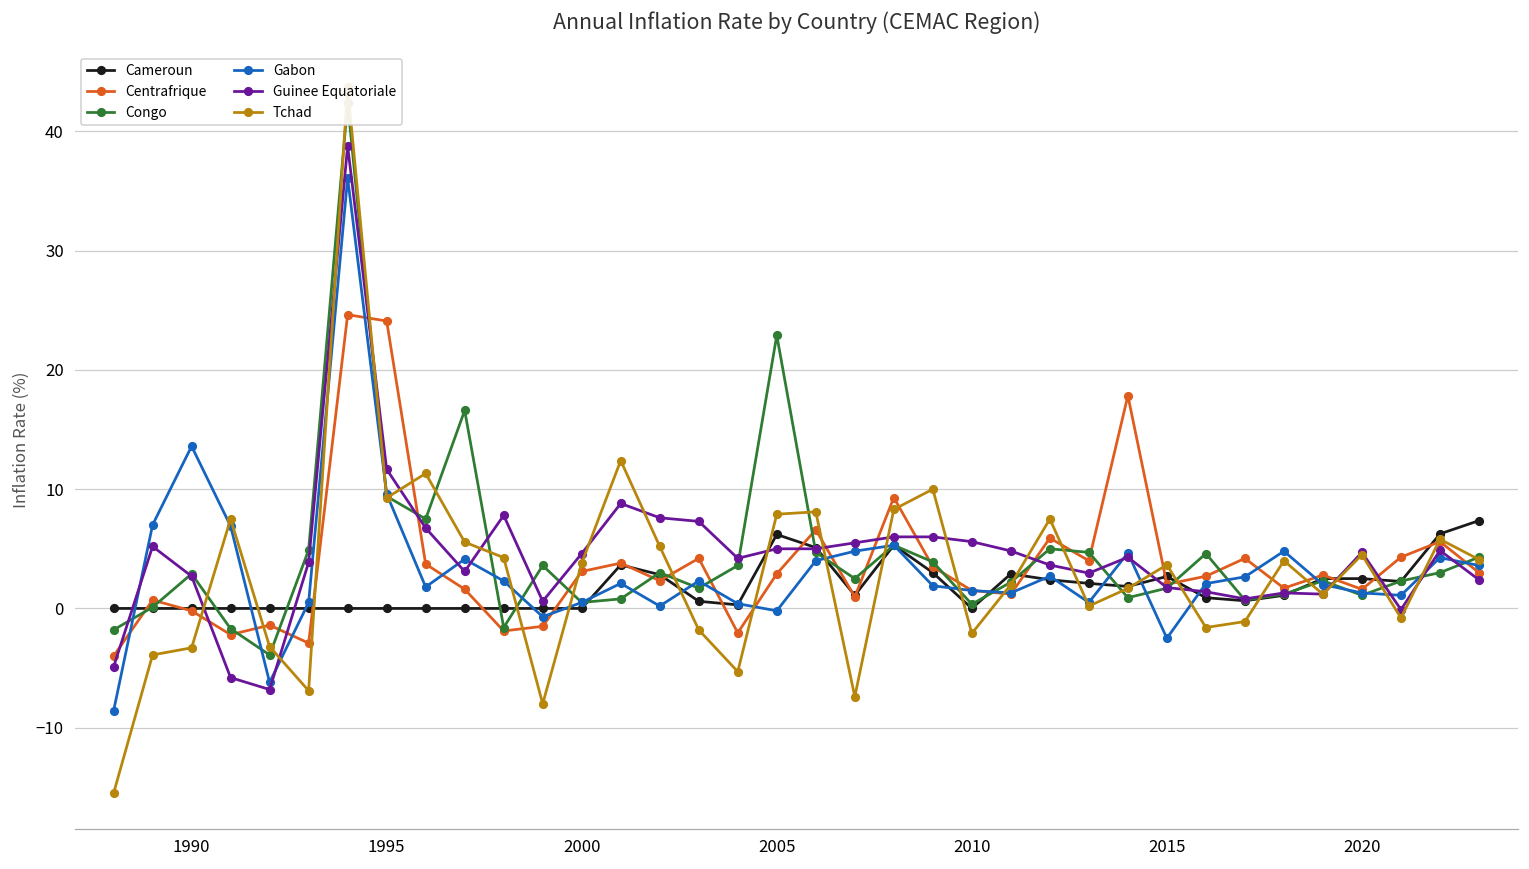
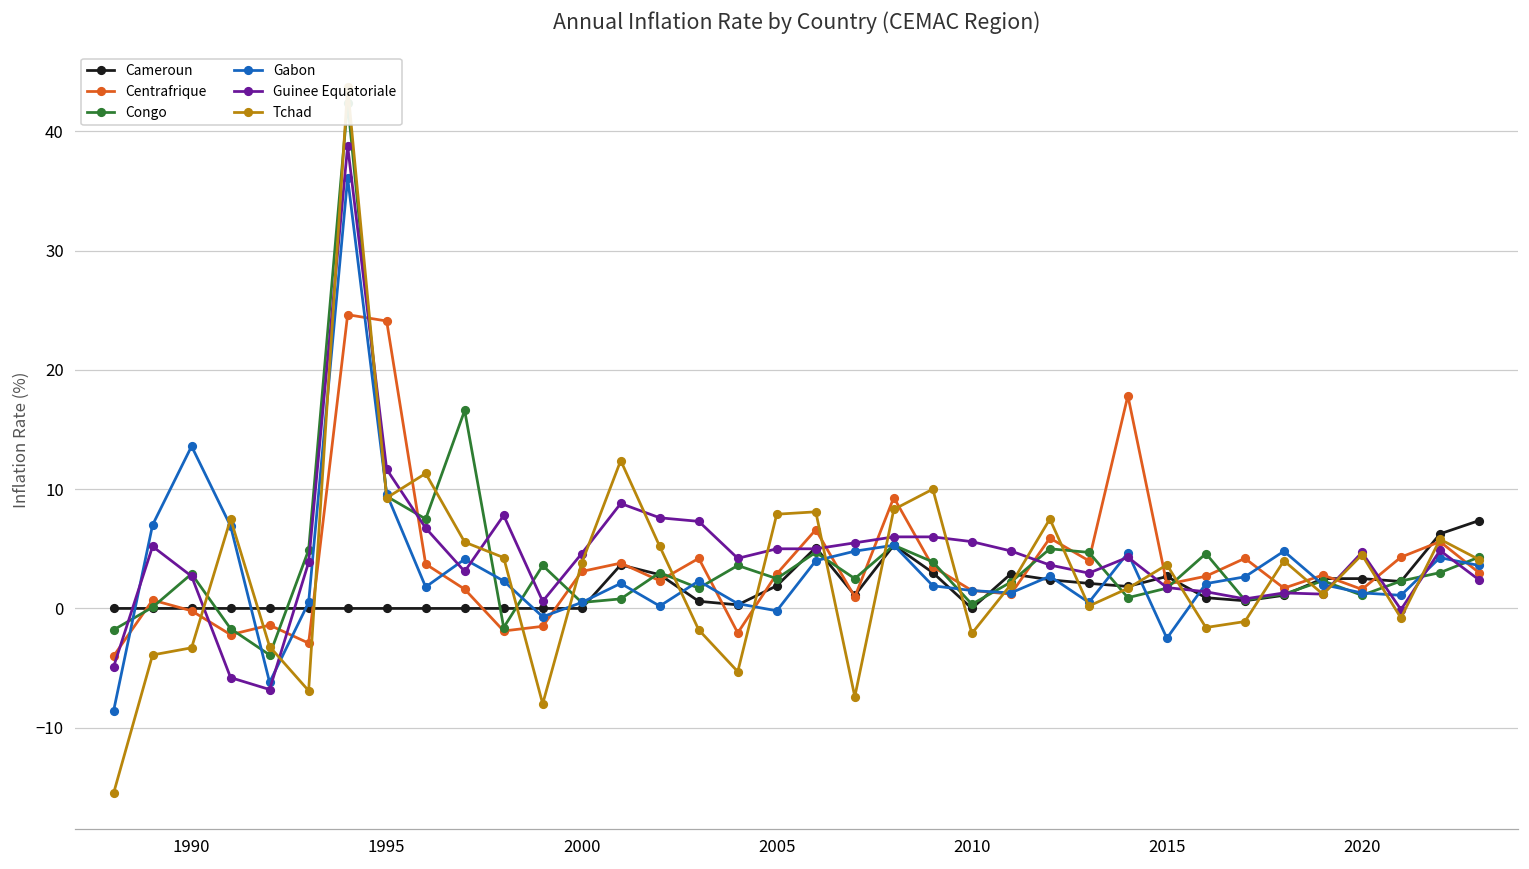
Cameroun, 2005: 6.2 -> 1.9
Congo, 2005: 22.9 -> 2.5
